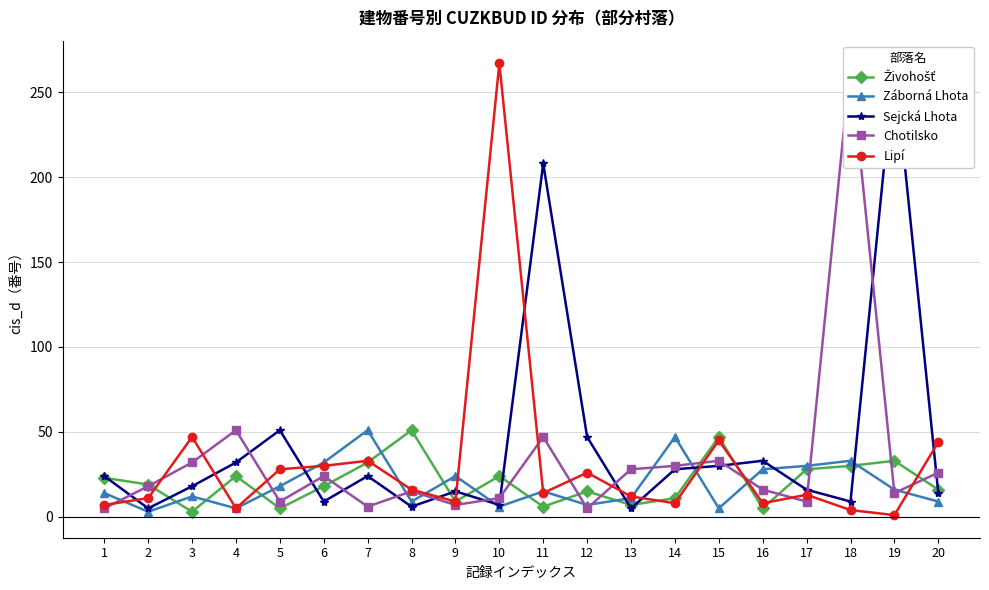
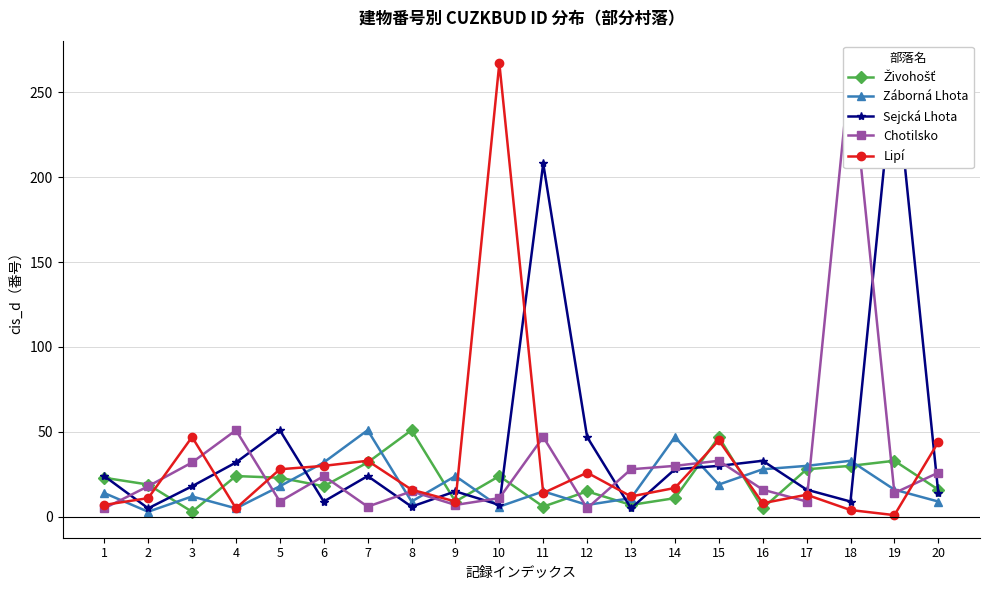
Živohošť, 5: 5 -> 23
Lipí, 14: 8 -> 17
Záborná Lhota, 15: 5 -> 19
